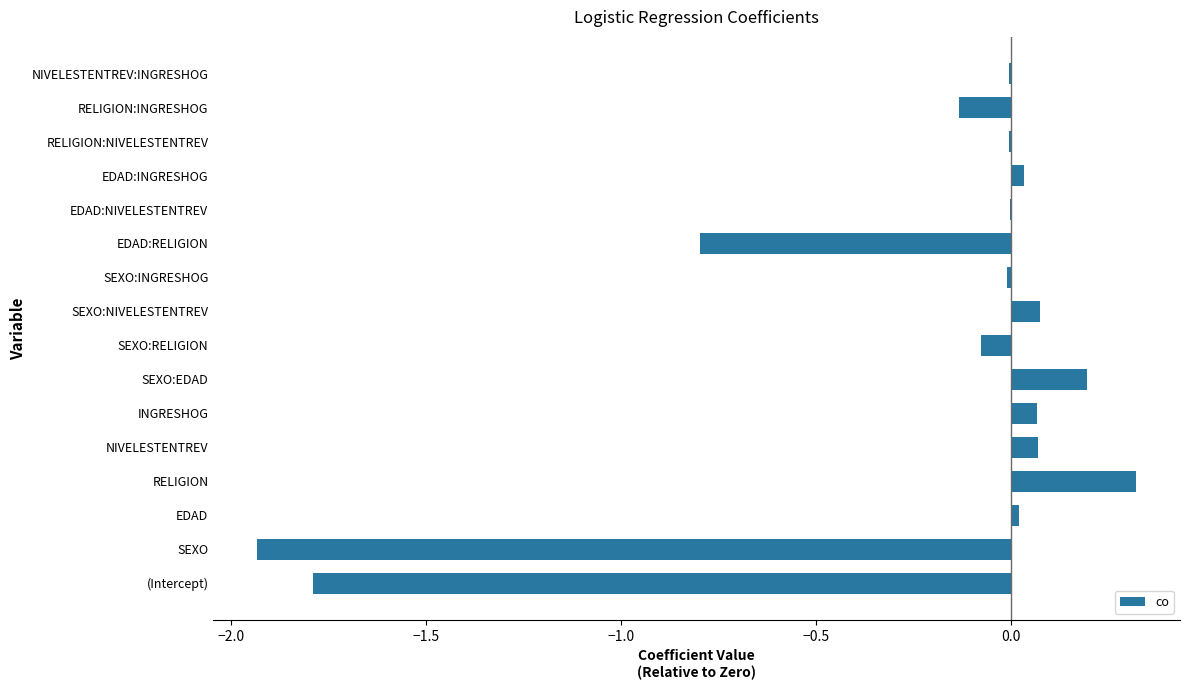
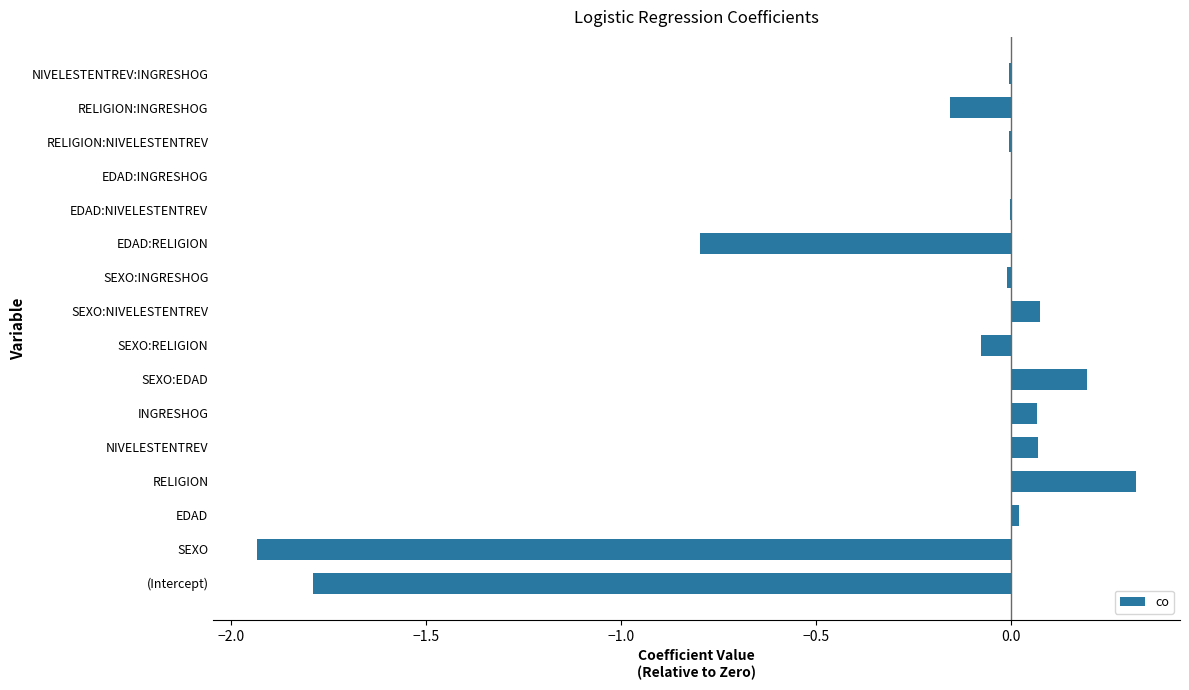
RELIGION:INGRESHOG: -0.13 -> -0.16
EDAD:INGRESHOG: 0.04 -> 0.00
